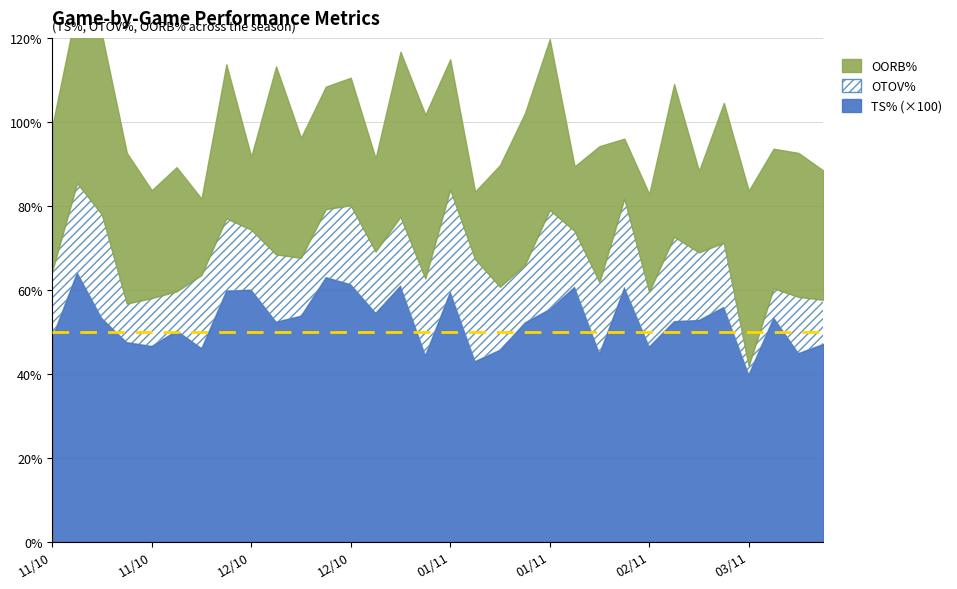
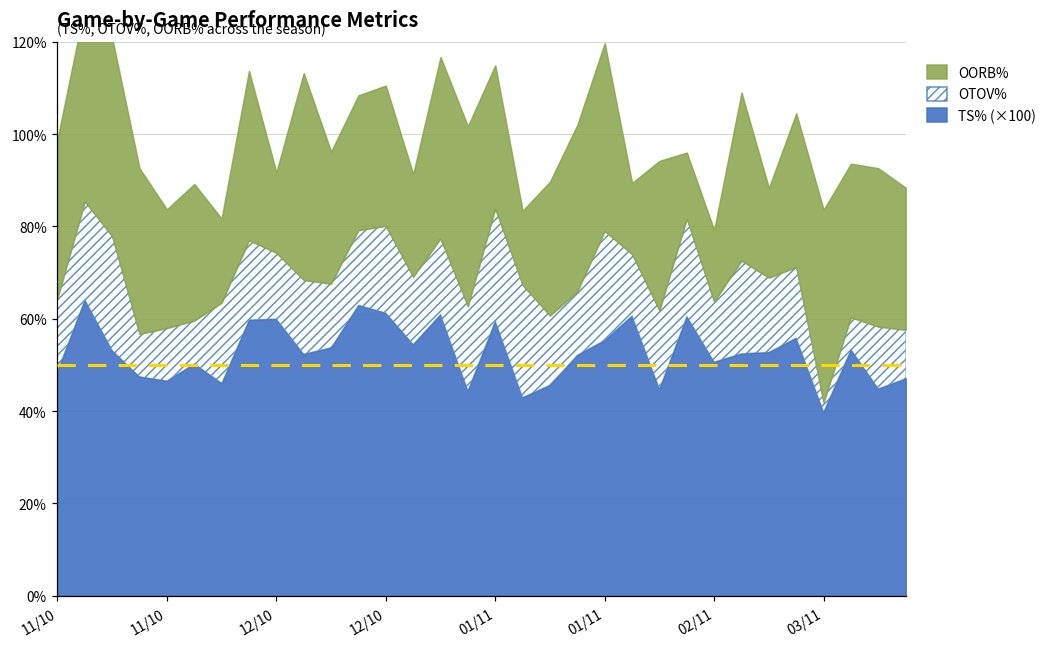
TS% (×100), 02/11: 47% -> 51%
OORB%, 02/11: 23% -> 16%
